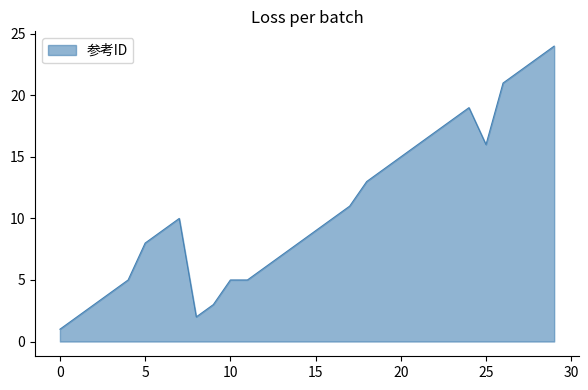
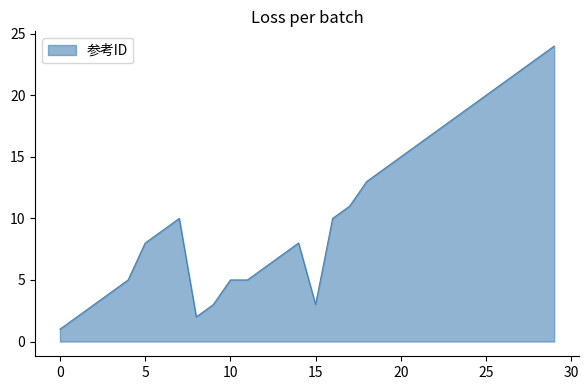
15: 9 -> 3
25: 16 -> 20
